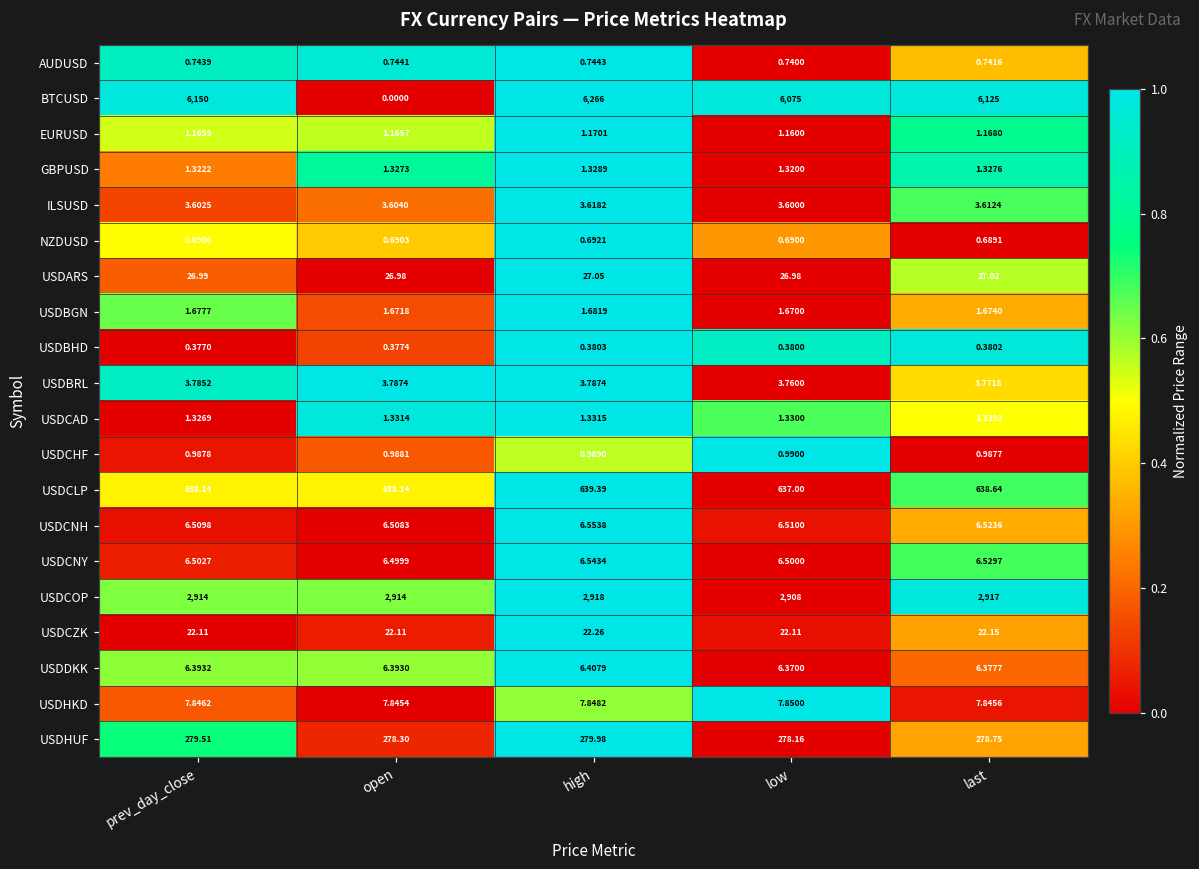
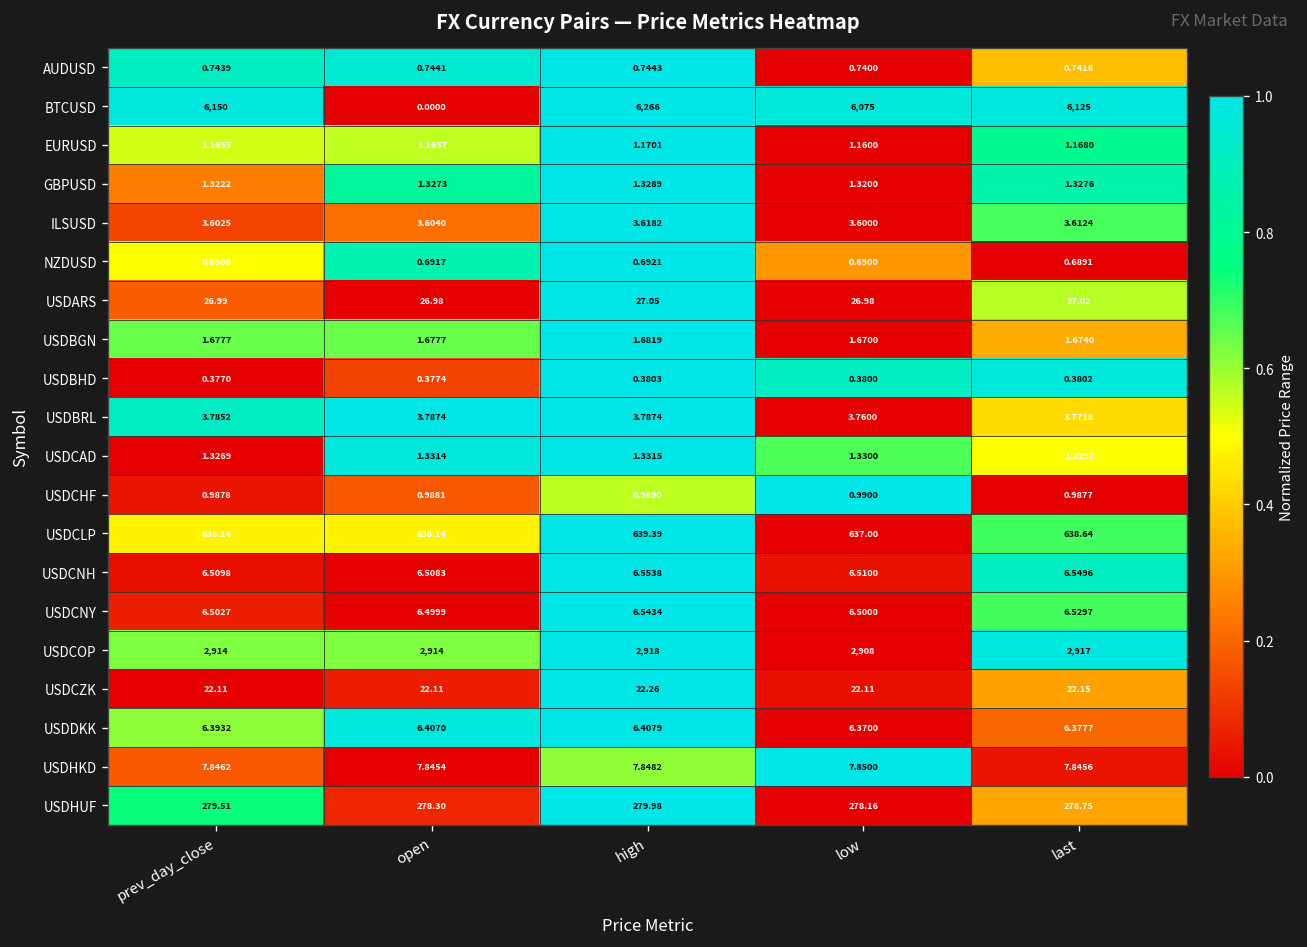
NZDUSD, open: 0.6903 -> 0.6917
USDBGN, open: 1.6718 -> 1.6777
USDCNH, last: 6.5236 -> 6.5496
USDDKK, open: 6.3930 -> 6.4070
